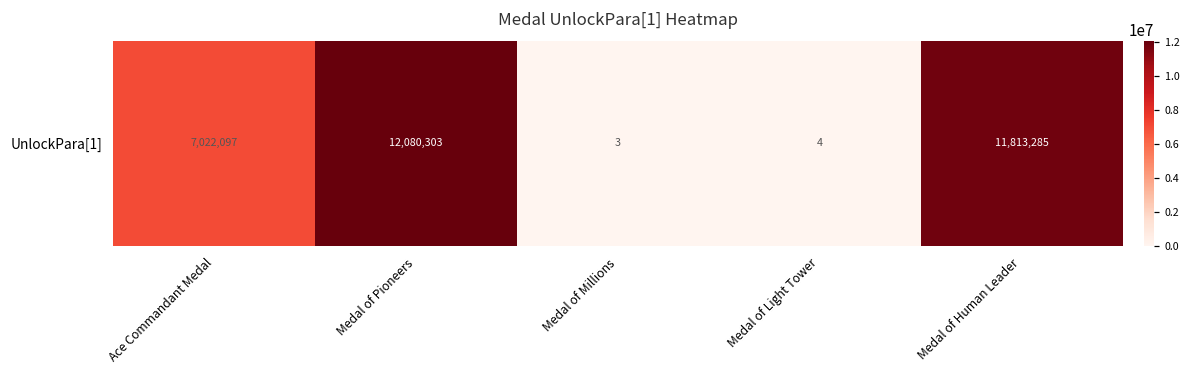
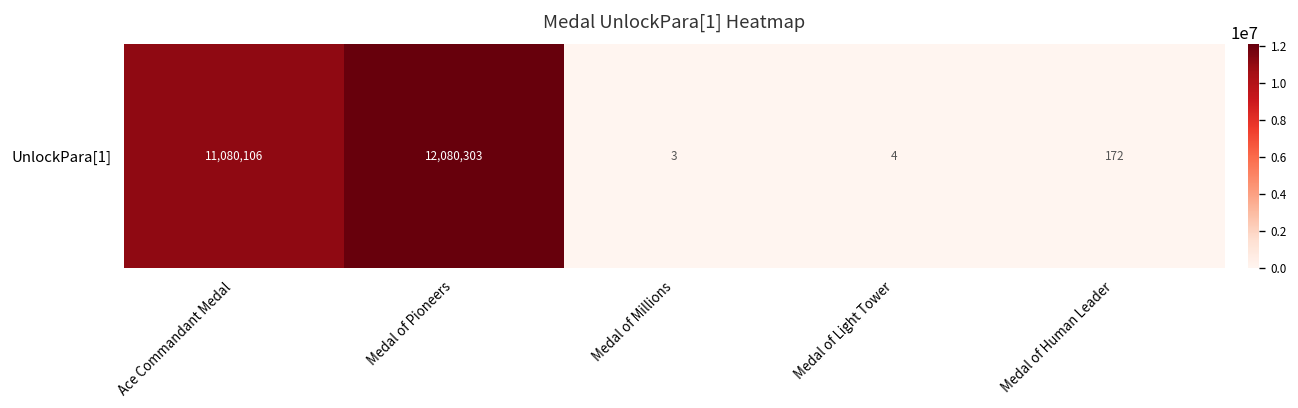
UnlockPara[1], Ace Commandant Medal: 7,022,097 -> 11,080,106
UnlockPara[1], Medal of Human Leader: 11,813,285 -> 172
